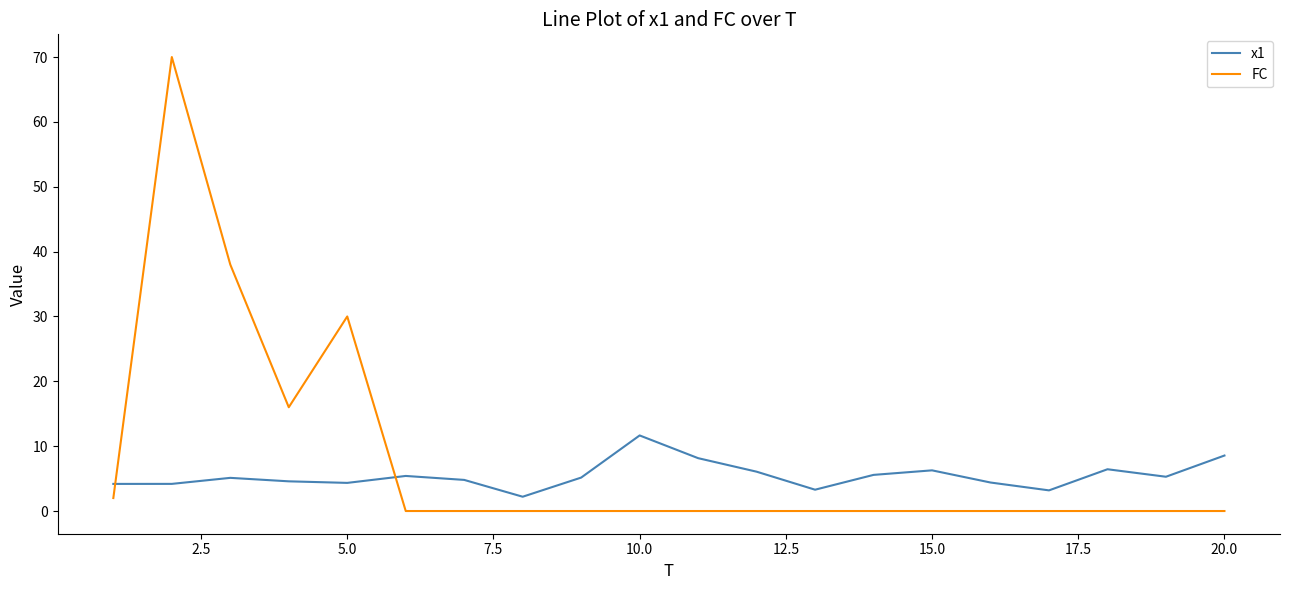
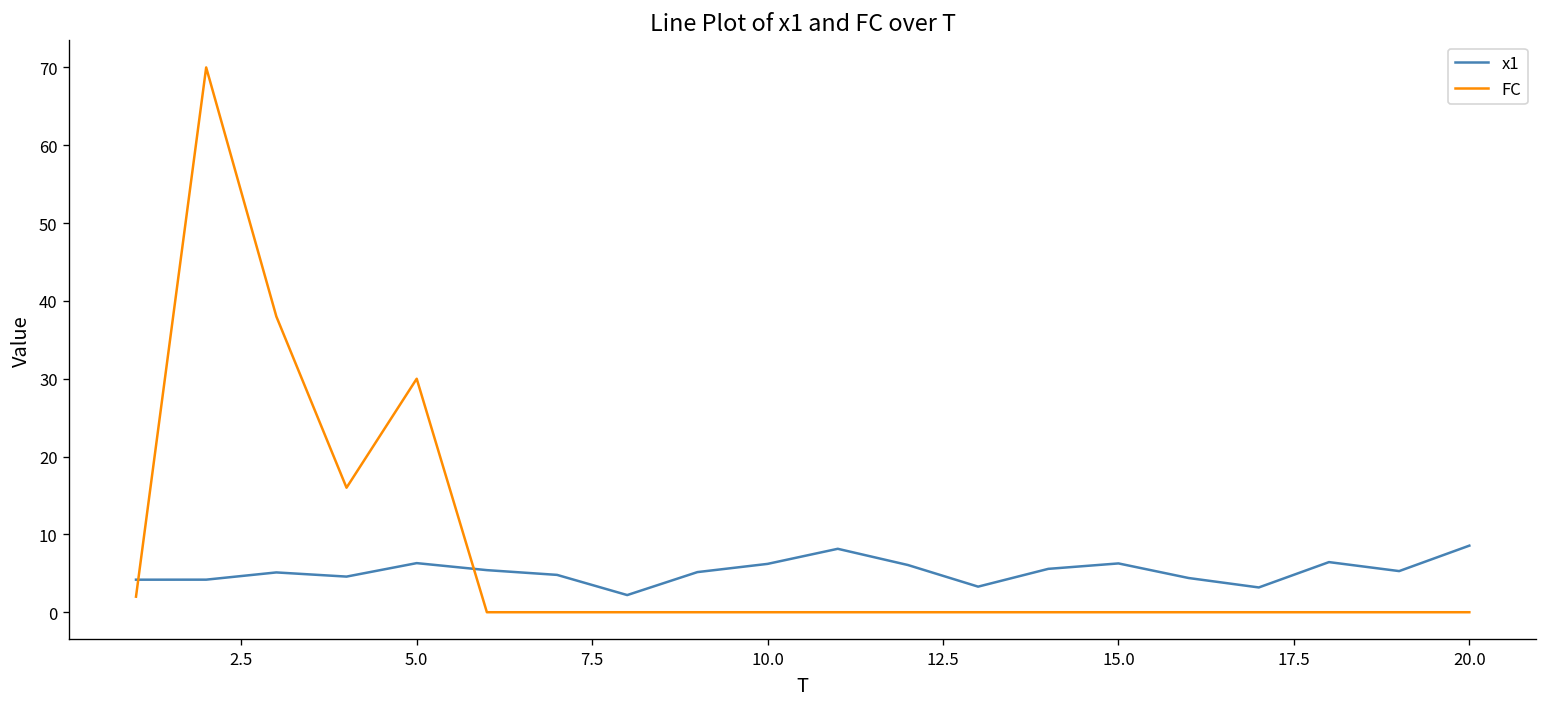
x1, 5.0: 4 -> 6
x1, 10.0: 12 -> 6
